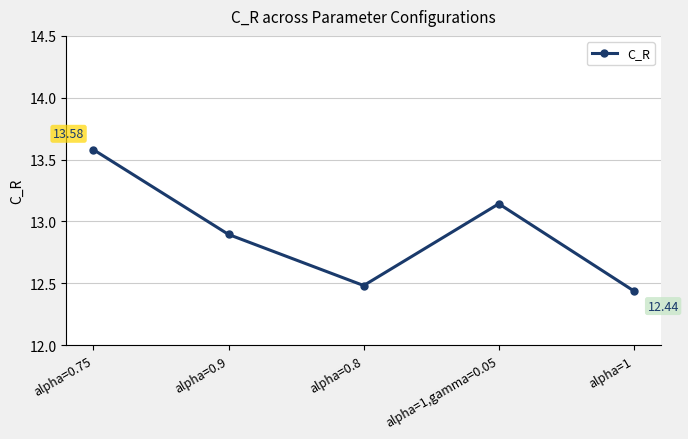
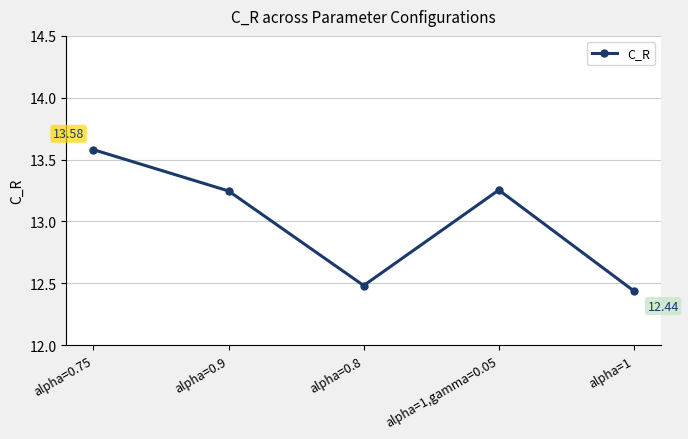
alpha=0.9: 12.90 -> 13.25
alpha=1,gamma=0.05: 13.14 -> 13.25
